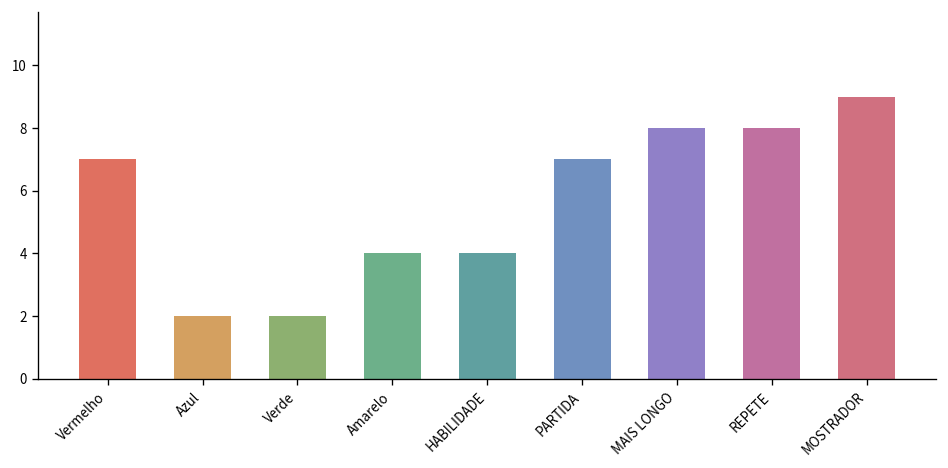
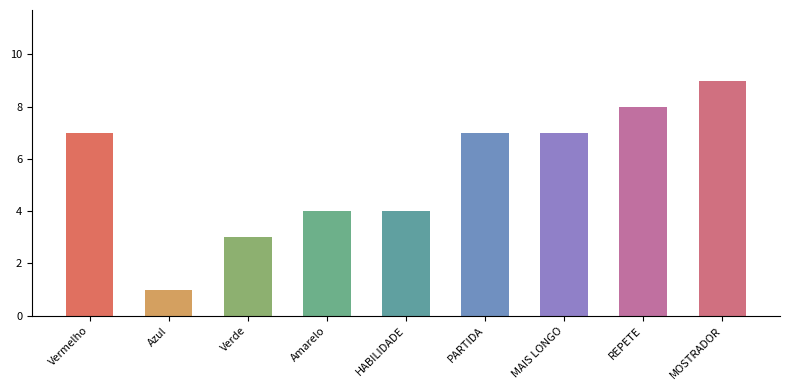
Azul: 2 -> 1
Verde: 2 -> 3
MAIS LONGO: 8 -> 7
